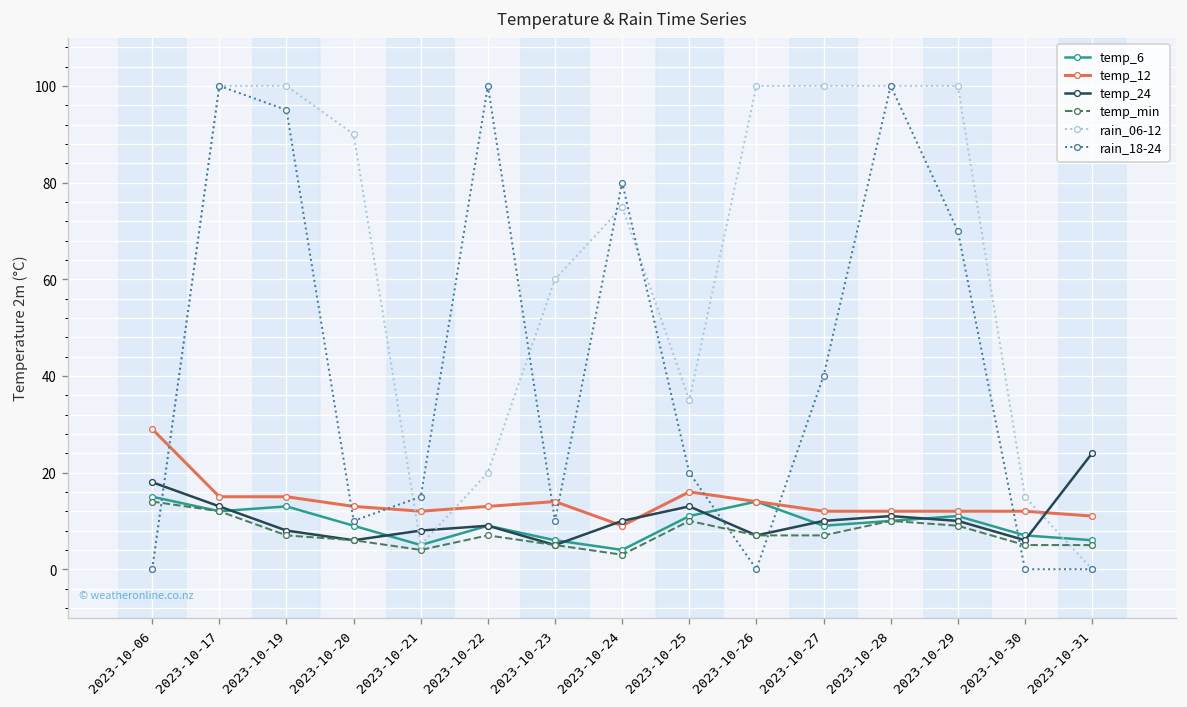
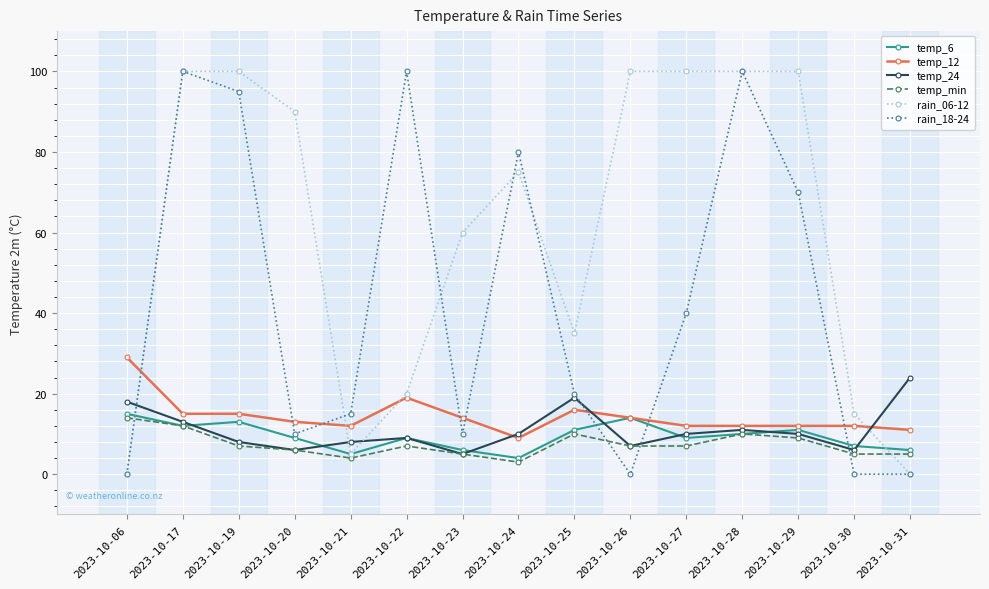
temp_12, 2023-10-22: 13 -> 19
temp_24, 2023-10-25: 13 -> 19
